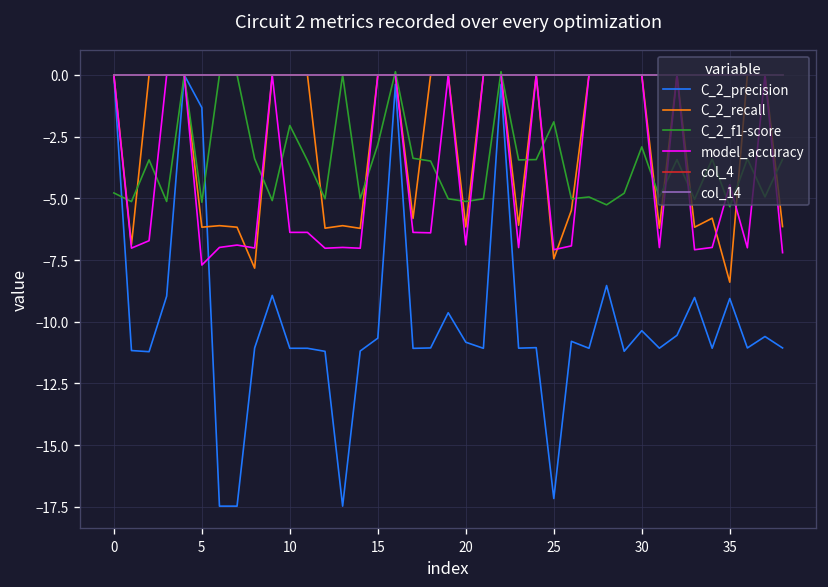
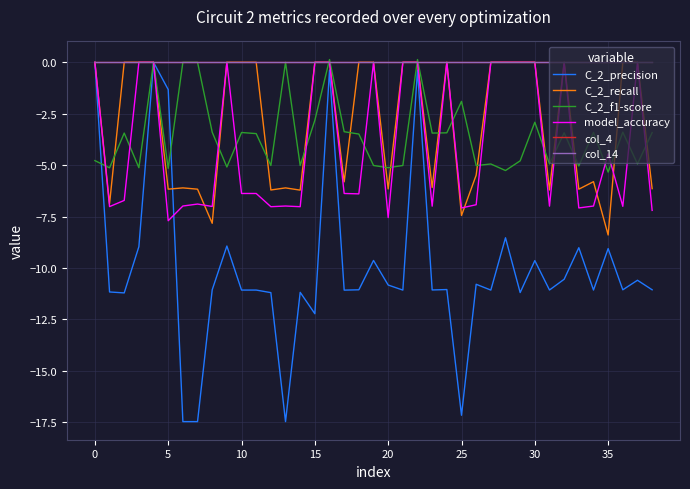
C_2_f1-score, 10: -2.0 -> -3.4
C_2_precision, 15: -10.7 -> -12.2
model_accuracy, 20: -6.9 -> -7.6
C_2_precision, 30: -10.4 -> -9.6
